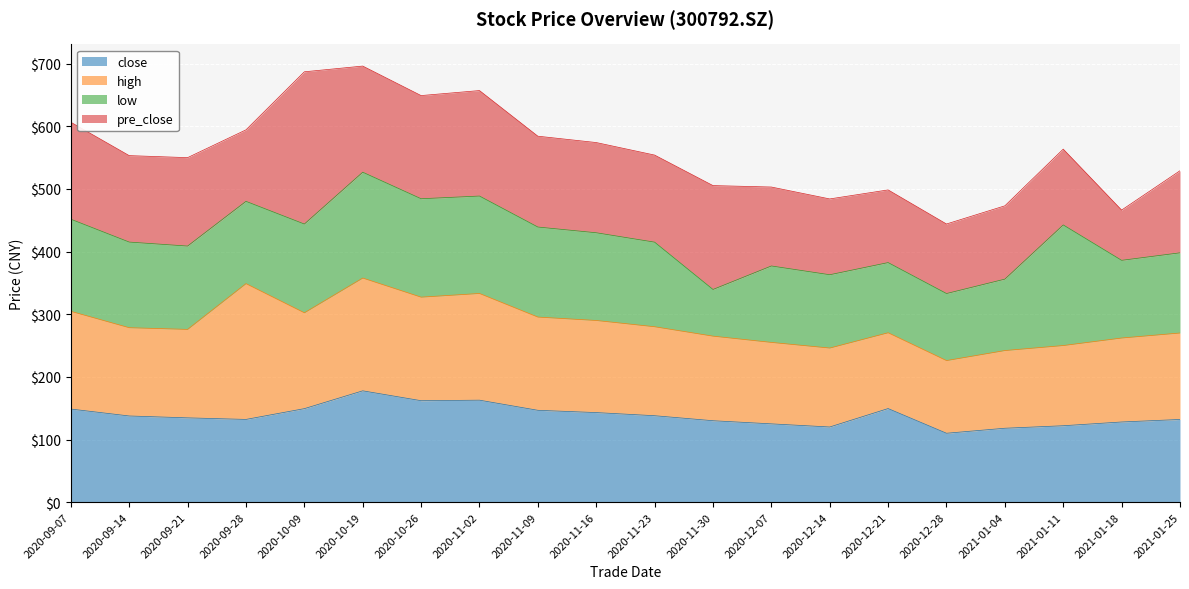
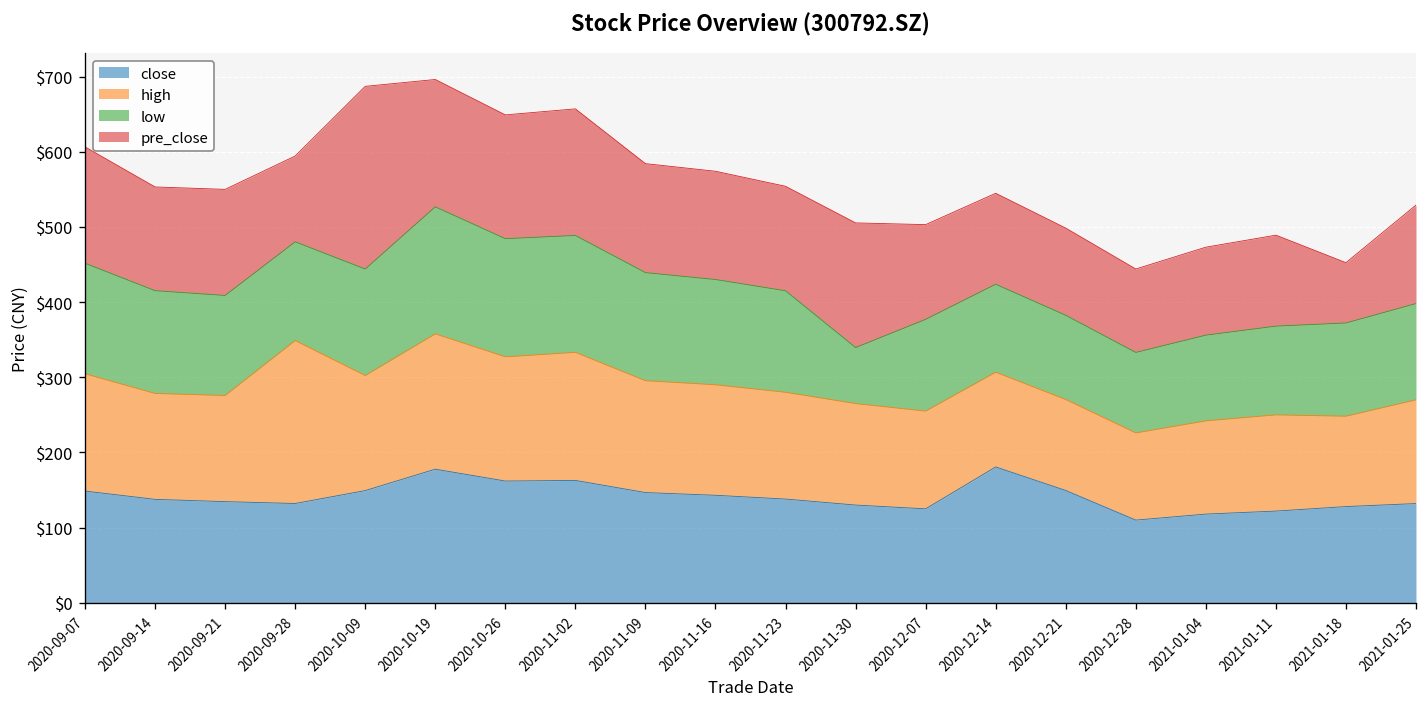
close, 2020-12-14: $120 -> $180
low, 2021-01-11: $190 -> $120
high, 2021-01-18: $130 -> $120
